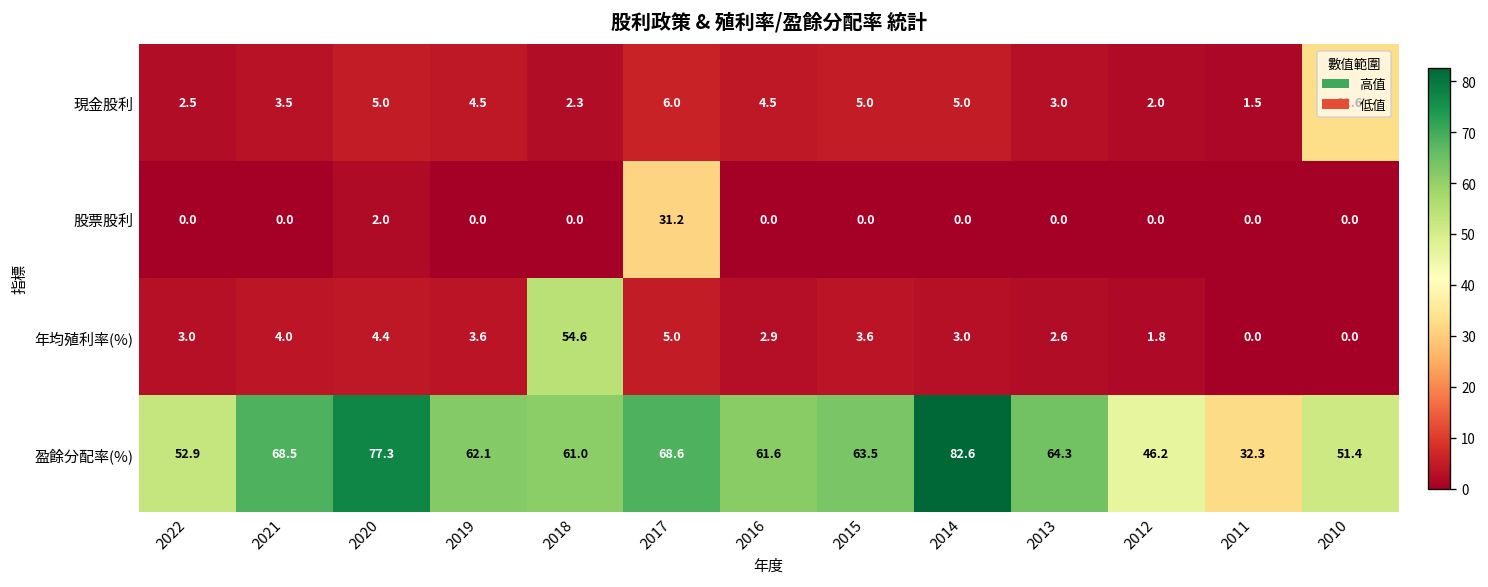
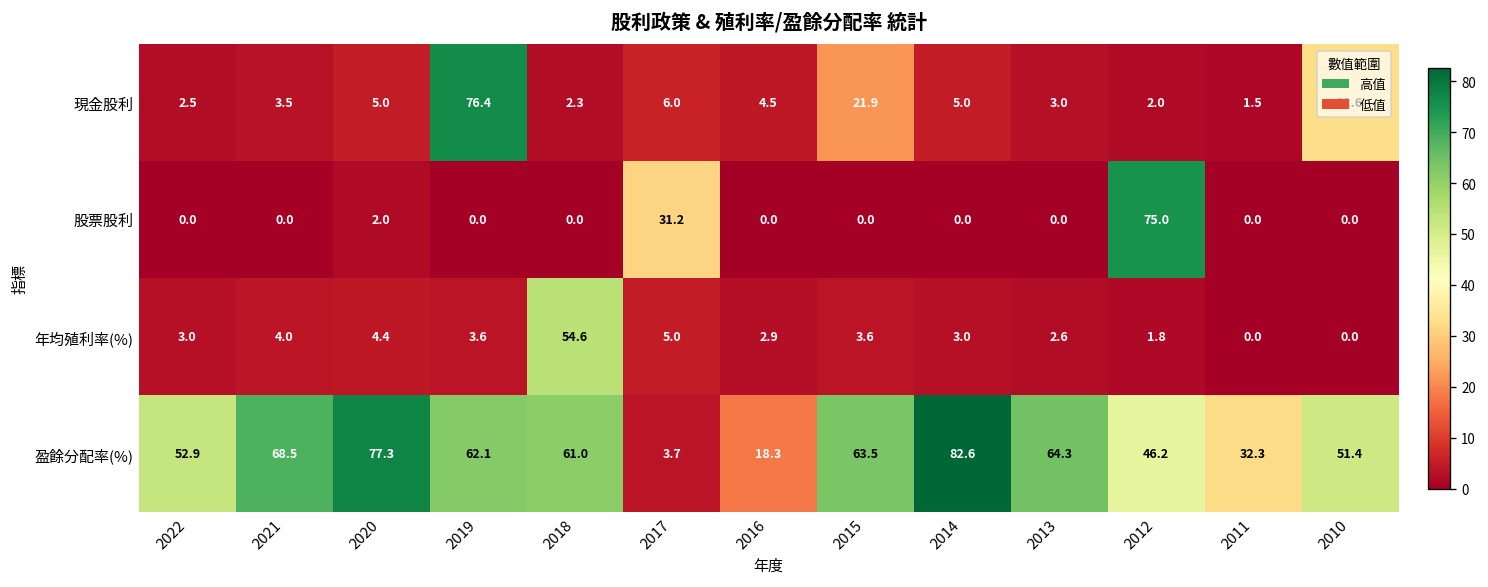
現金股利, 2019: 4.5 -> 76.4
現金股利, 2015: 5.0 -> 21.9
股票股利, 2012: 0.0 -> 75.0
盈餘分配率(%), 2017: 68.6 -> 3.7
盈餘分配率(%), 2016: 61.6 -> 18.3
